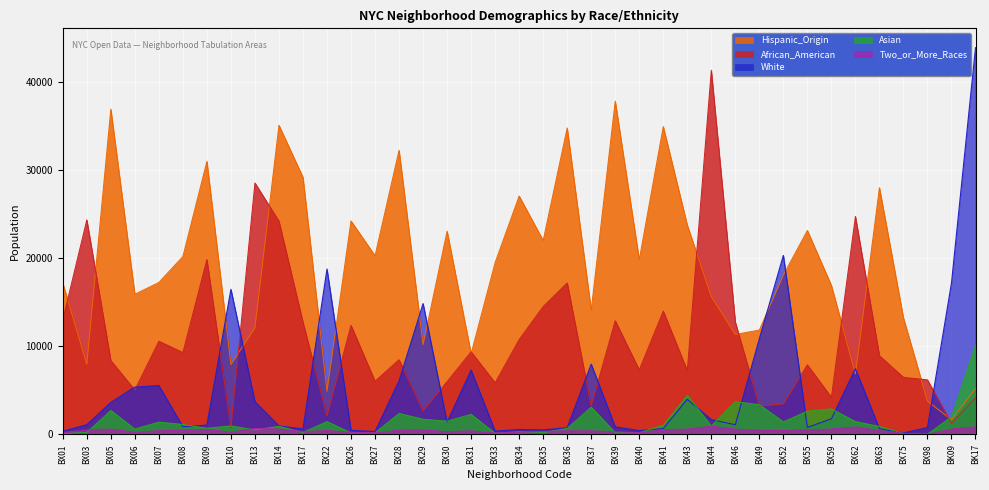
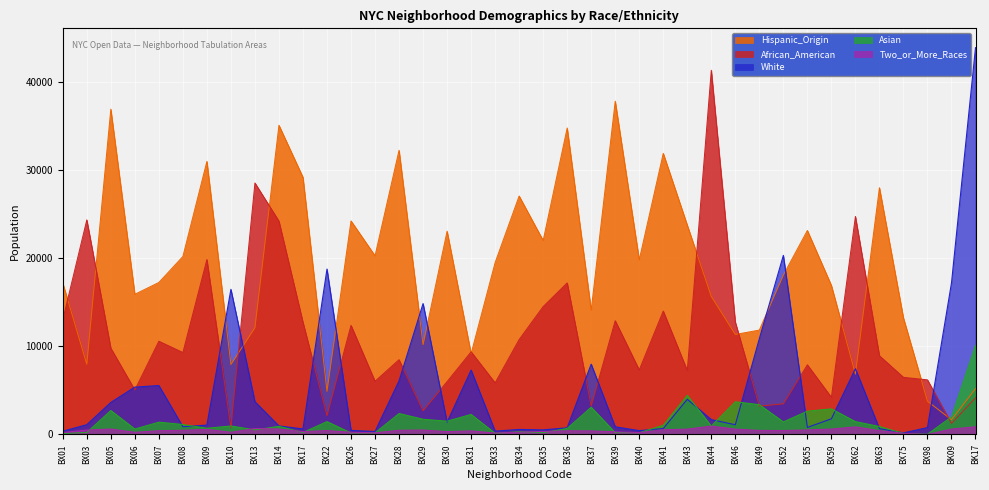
African_American, BX05: 8000 -> 10000
Hispanic_Origin, BX41: 35000 -> 32000
